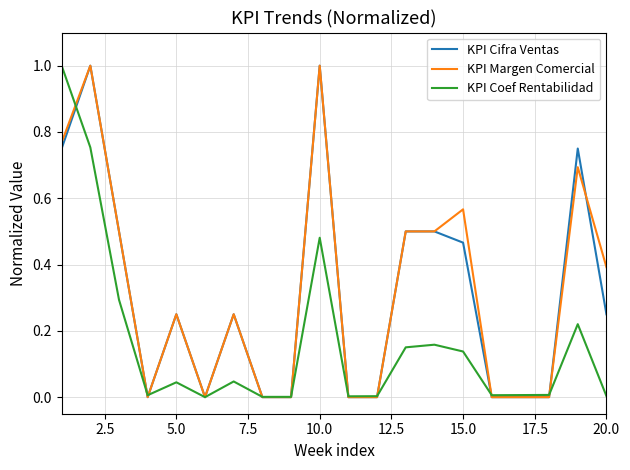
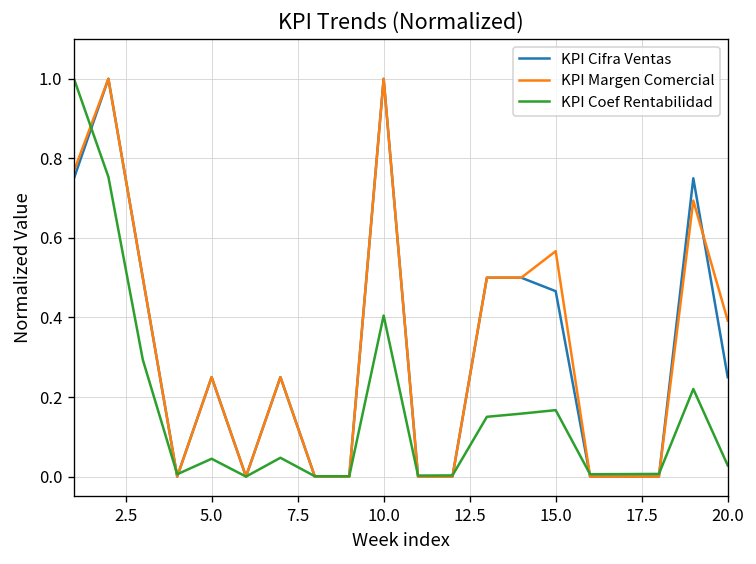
KPI Coef Rentabilidad, 10.0: 0.48 -> 0.40
KPI Coef Rentabilidad, 15.0: 0.14 -> 0.17
KPI Coef Rentabilidad, 20.0: 0.00 -> 0.03
